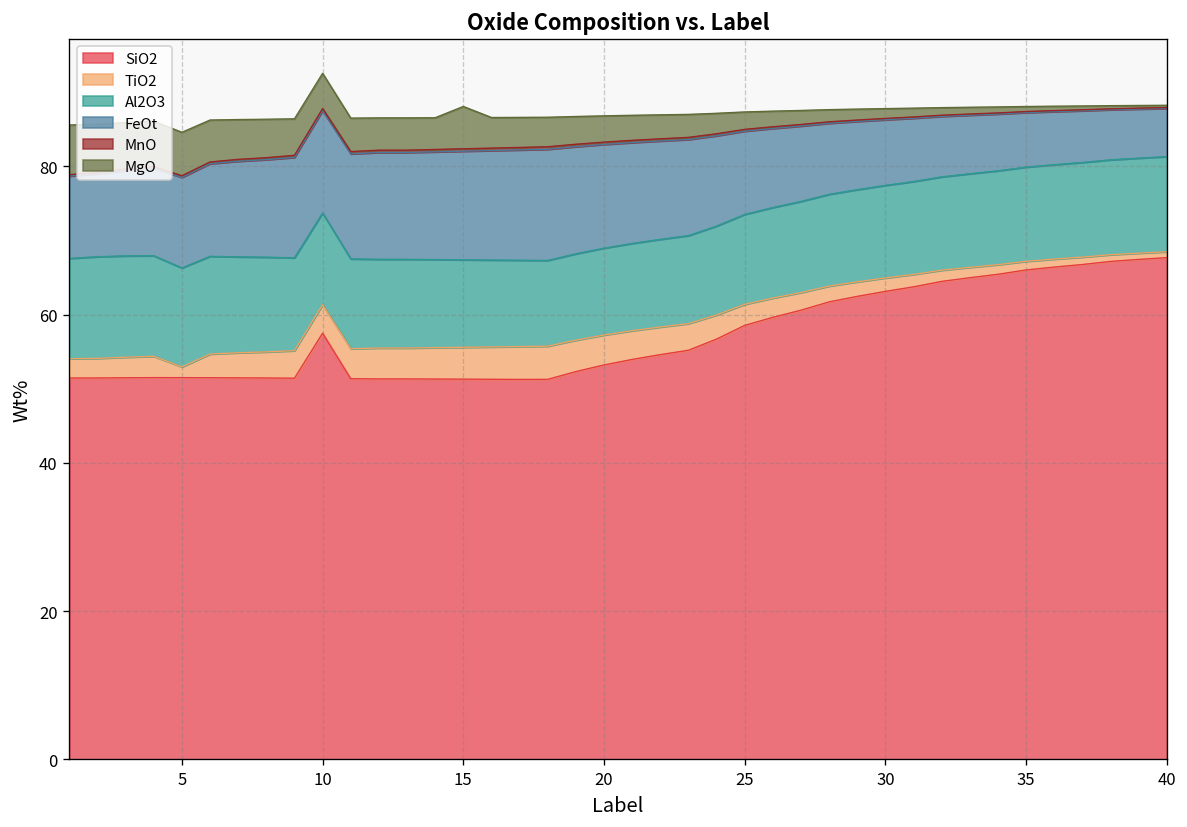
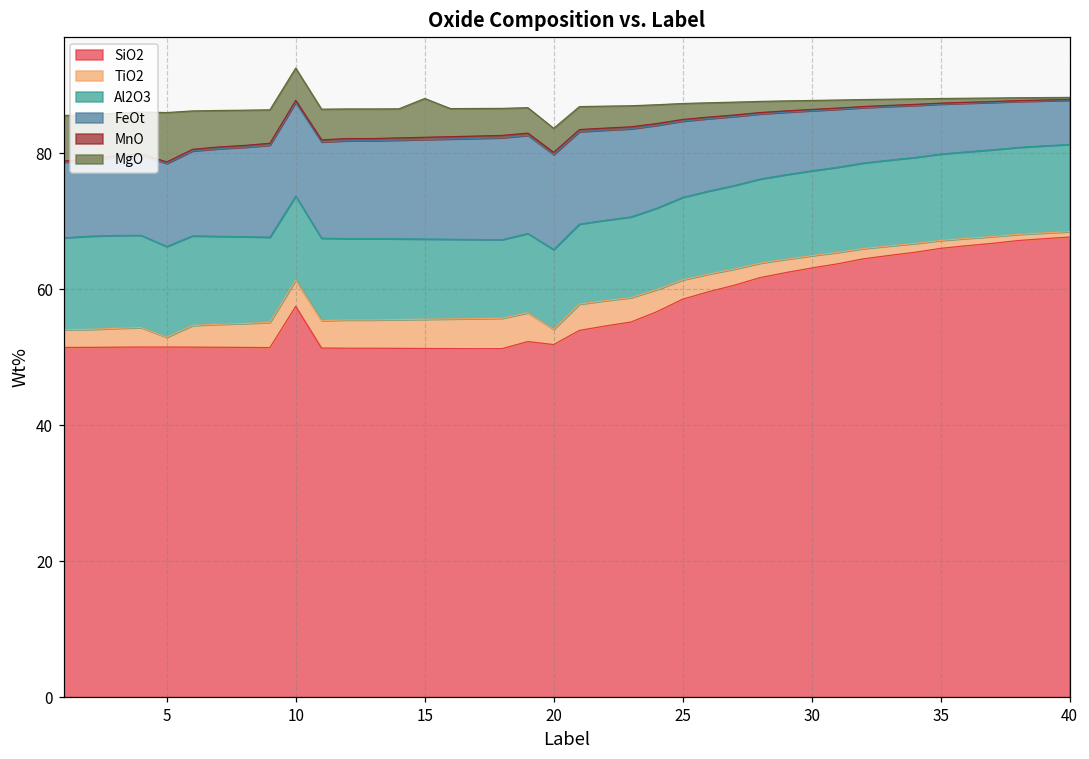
MgO, 5: 6 -> 7
SiO2, 20: 53 -> 52
TiO2, 20: 4 -> 2
